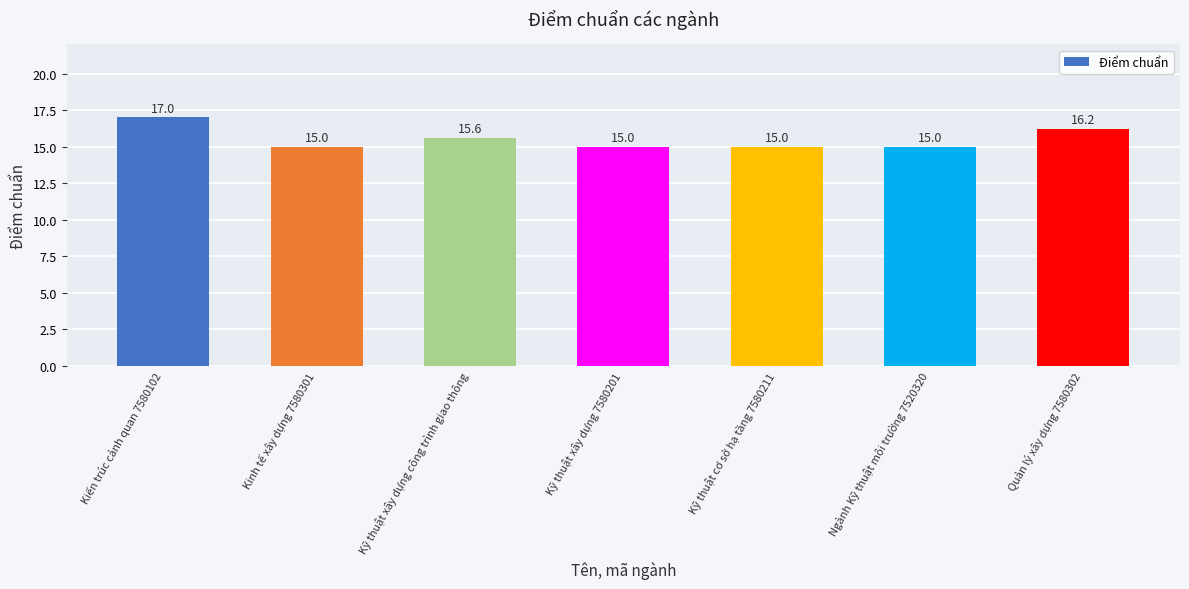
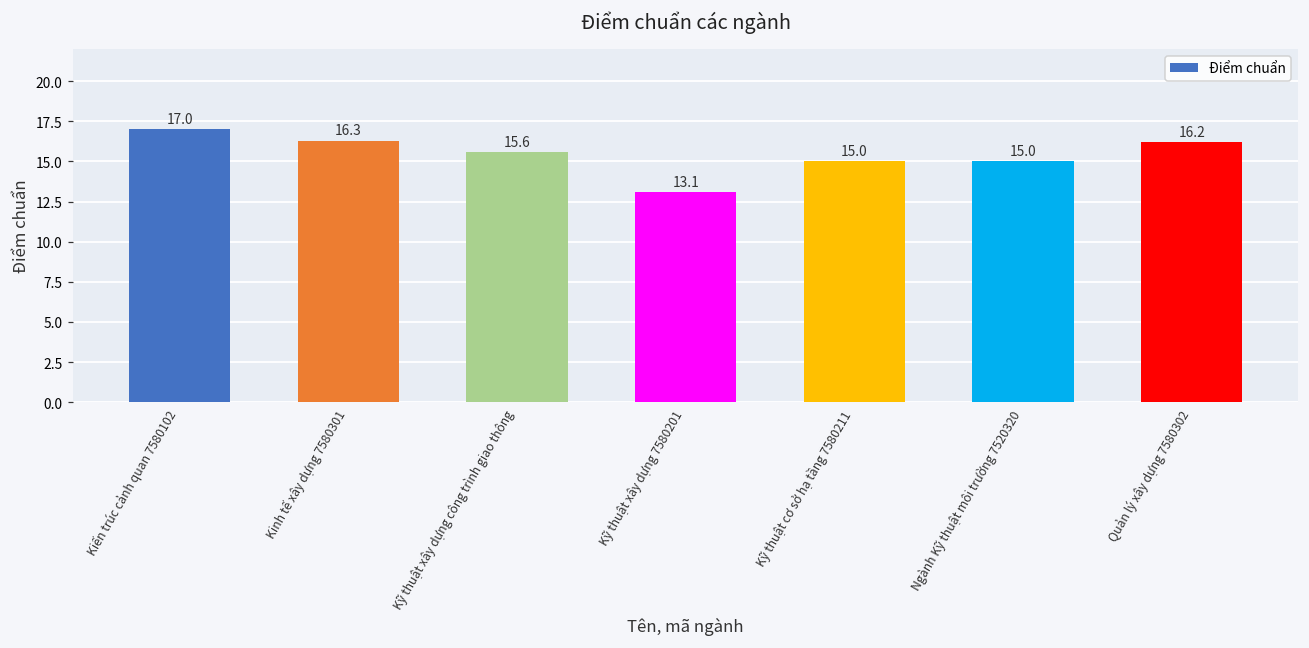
Kinh tế xây dựng 7580301: 15.0 -> 16.3
Kỹ thuật xây dựng 7580201: 15.0 -> 13.1
